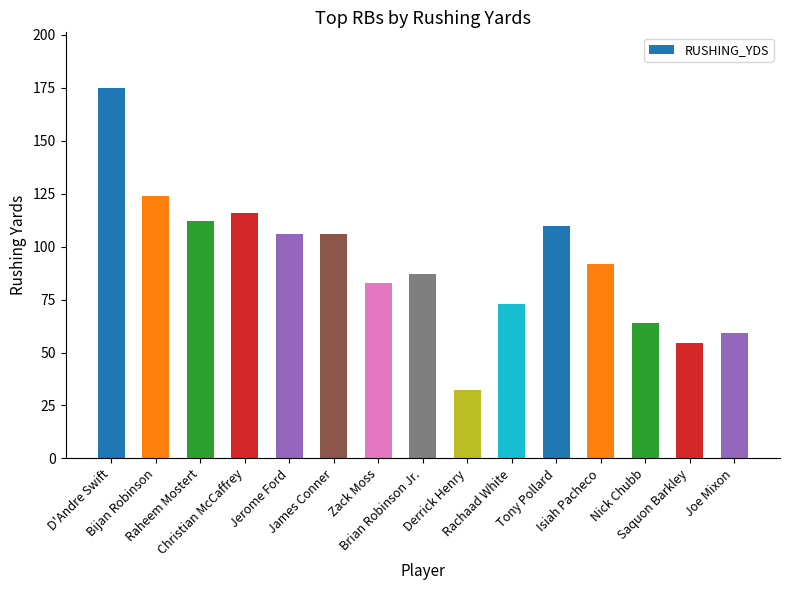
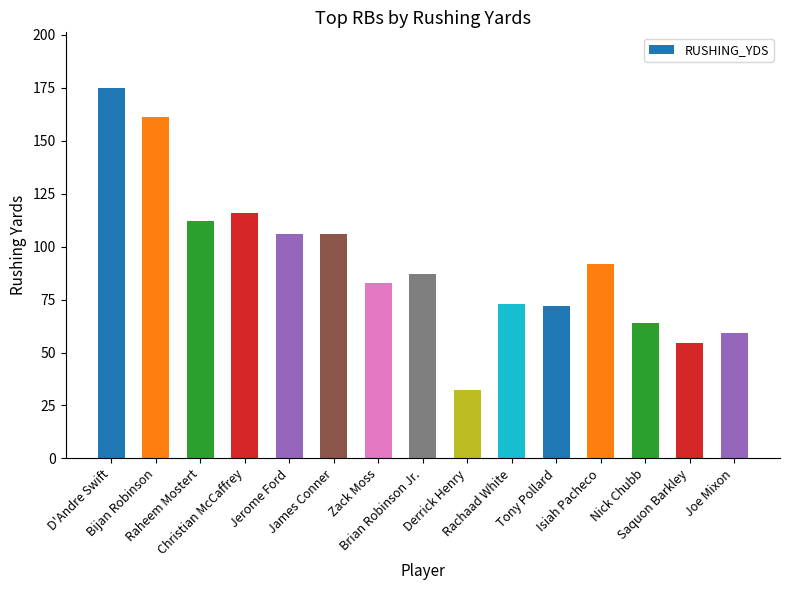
Bijan Robinson: 124 -> 161
Tony Pollard: 110 -> 72
